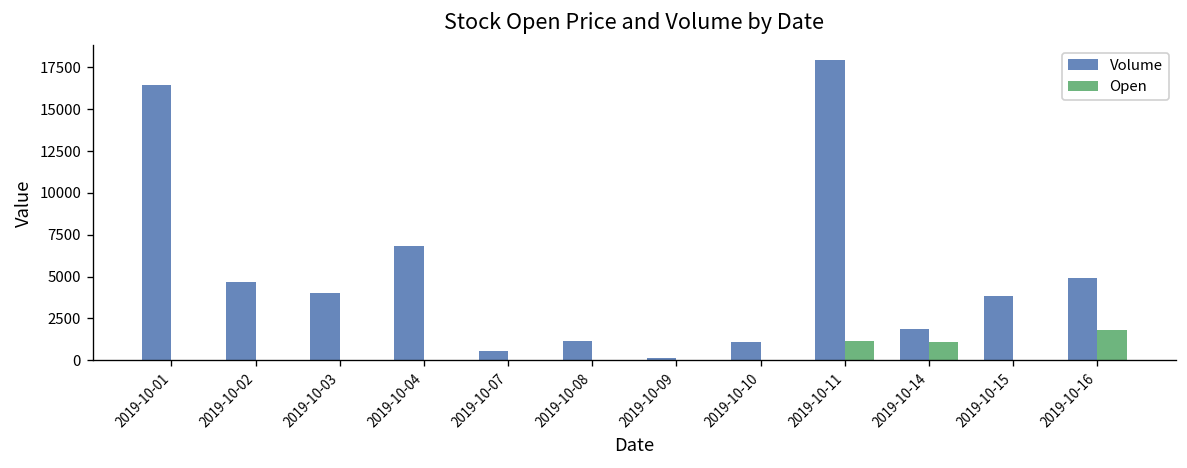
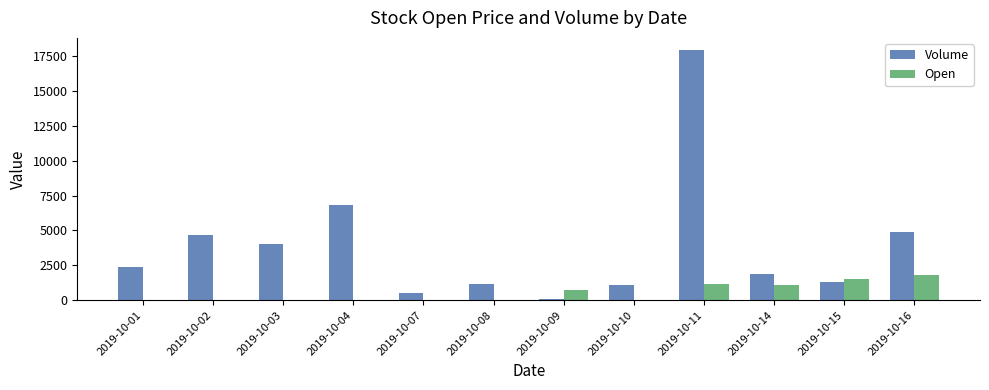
Volume, 2019-10-01: 16500 -> 2400
Open, 2019-10-09: 0 -> 700
Volume, 2019-10-15: 3900 -> 1300
Open, 2019-10-15: 0 -> 1500
